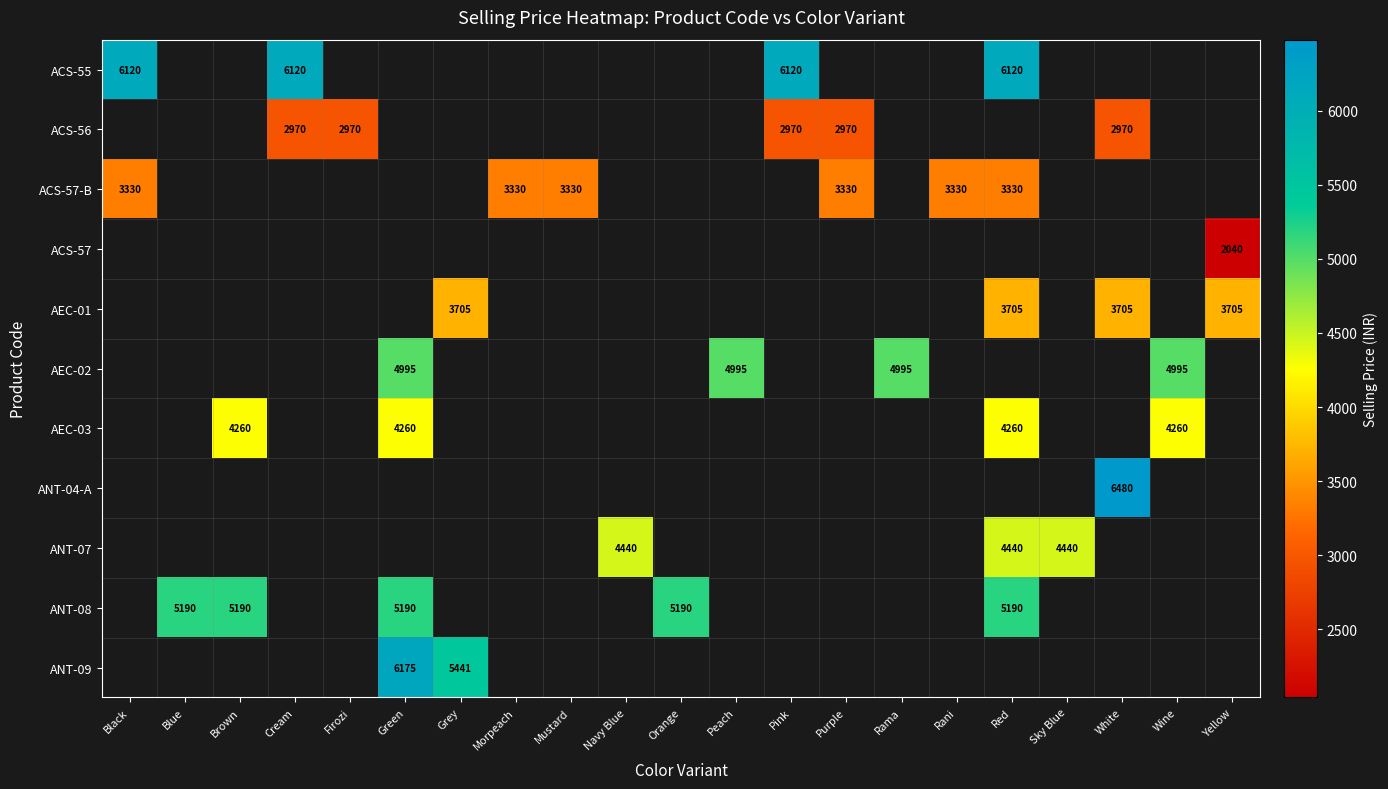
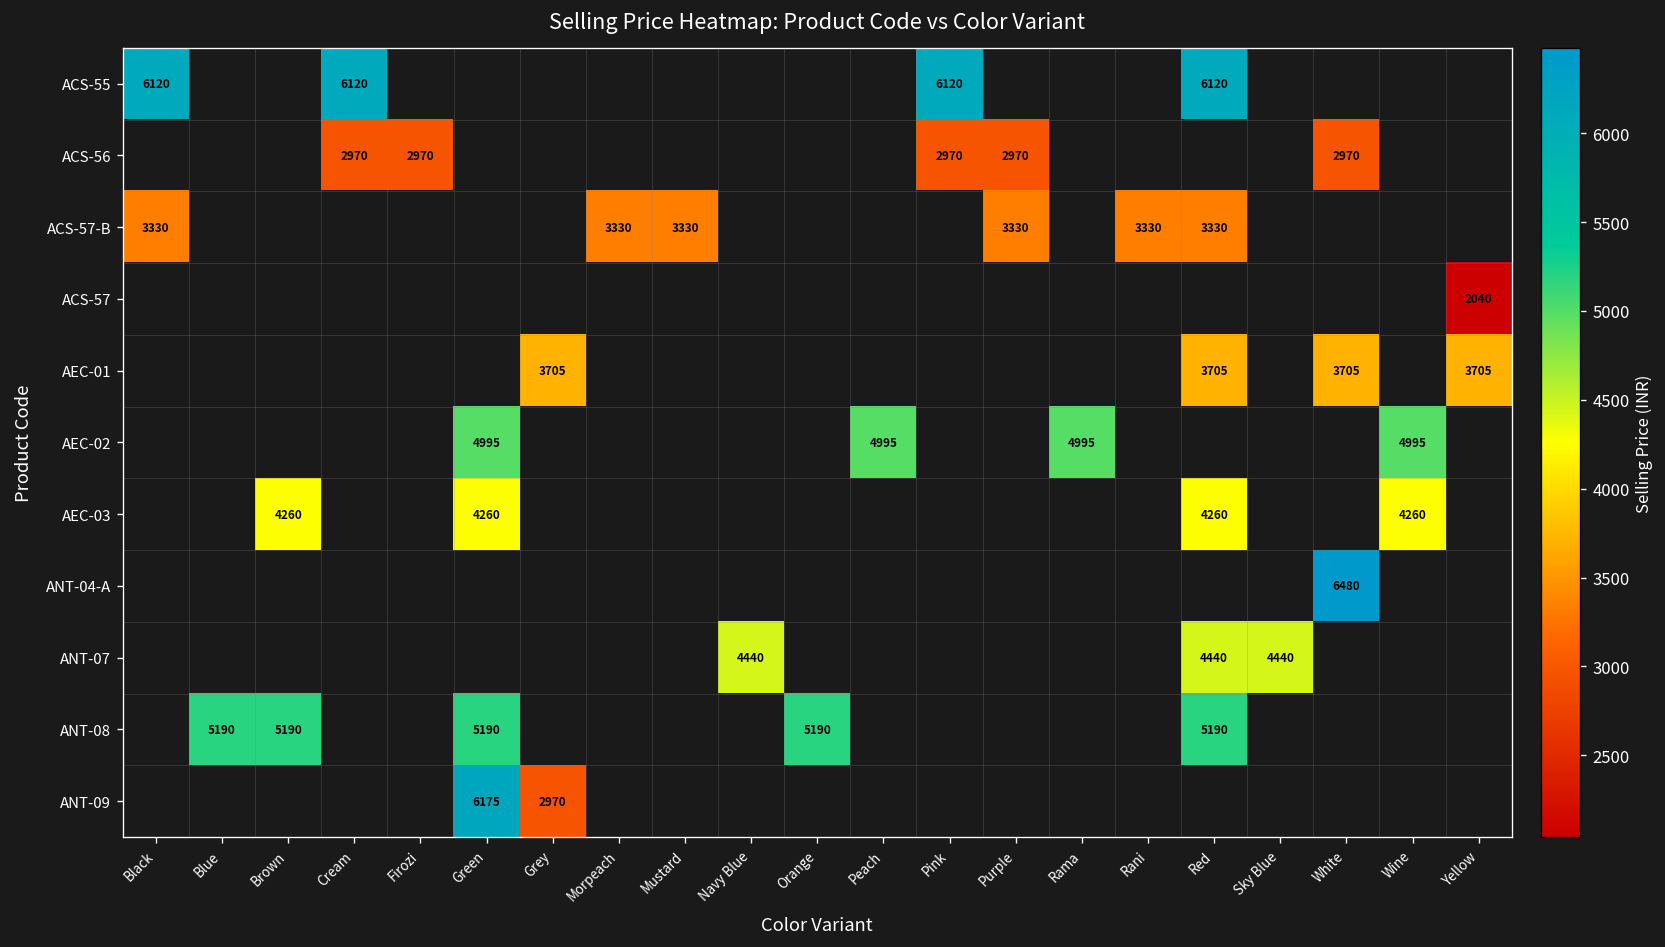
ANT-09, Grey: 5441 -> 2970
